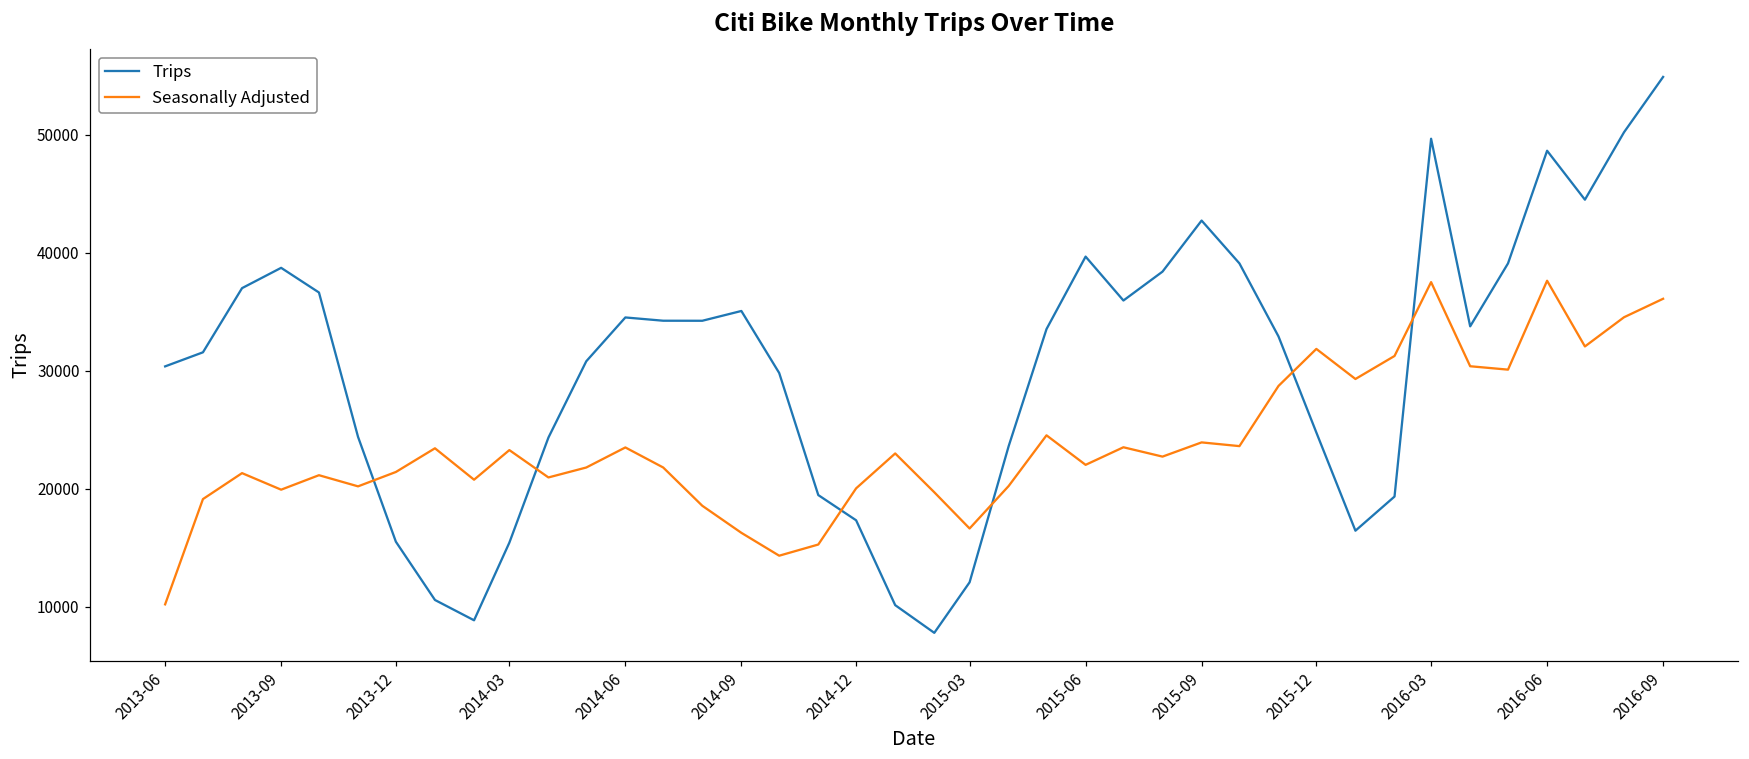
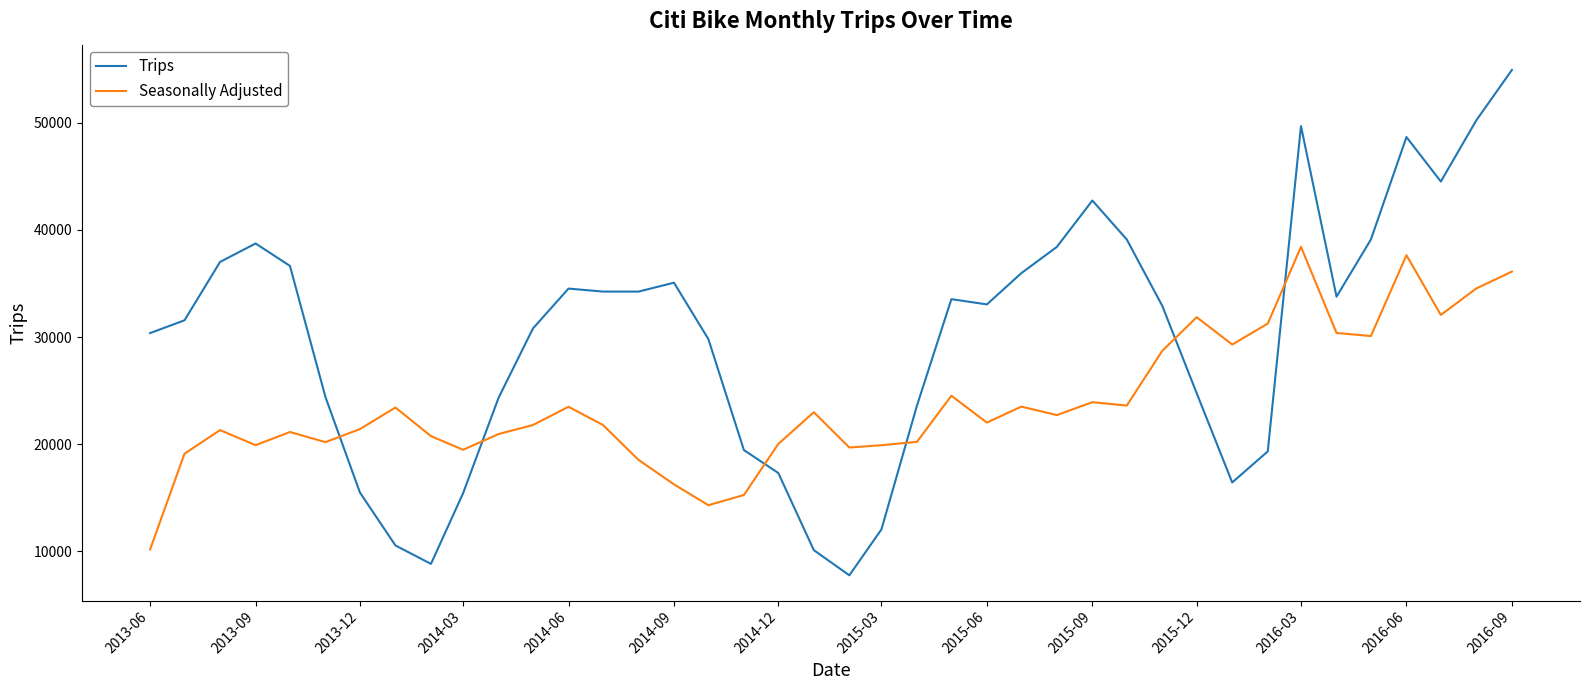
Seasonally Adjusted, 2014-03: 23300 -> 19500
Seasonally Adjusted, 2015-03: 16600 -> 19900
Trips, 2015-06: 39700 -> 33000
Seasonally Adjusted, 2016-03: 37500 -> 38400
